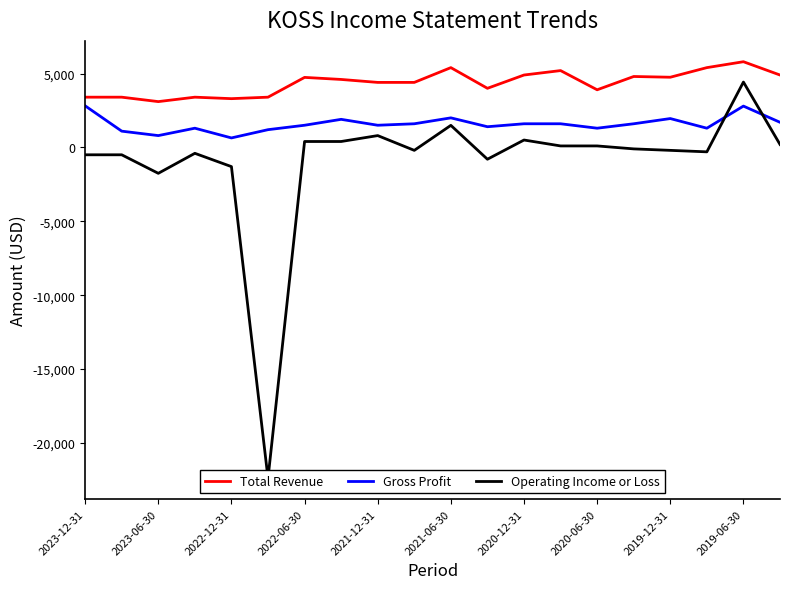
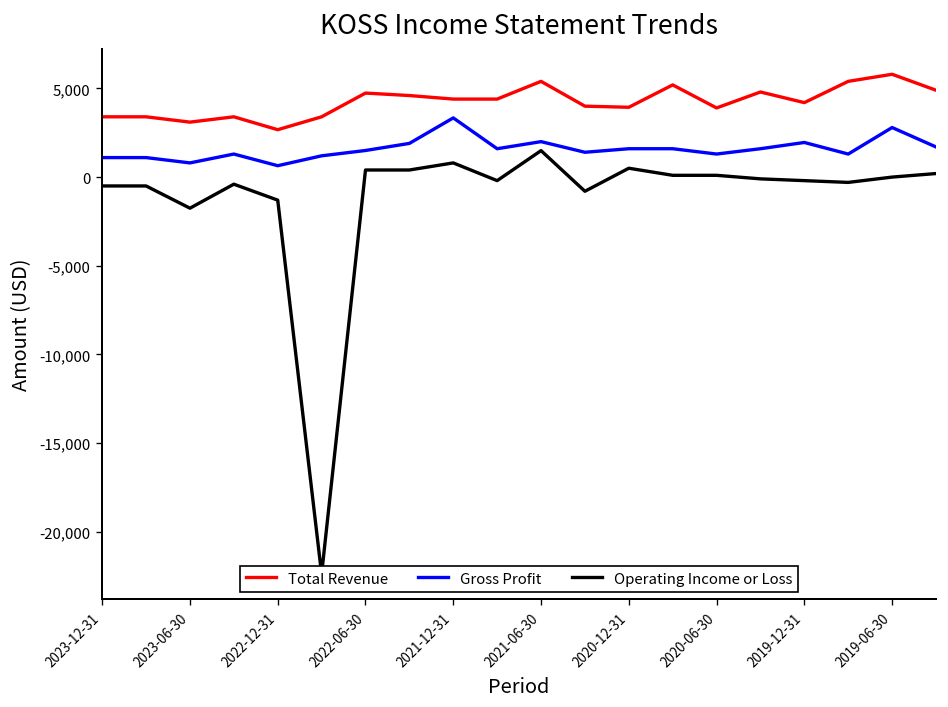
Gross Profit, 2023-12-31: 2,800 -> 1,100
Total Revenue, 2022-12-31: 3,300 -> 2,700
Gross Profit, 2021-12-31: 1,500 -> 3,300
Total Revenue, 2020-12-31: 4,900 -> 3,900
Total Revenue, 2019-12-31: 4,800 -> 4,200
Operating Income or Loss, 2019-06-30: 4,400 -> 0
